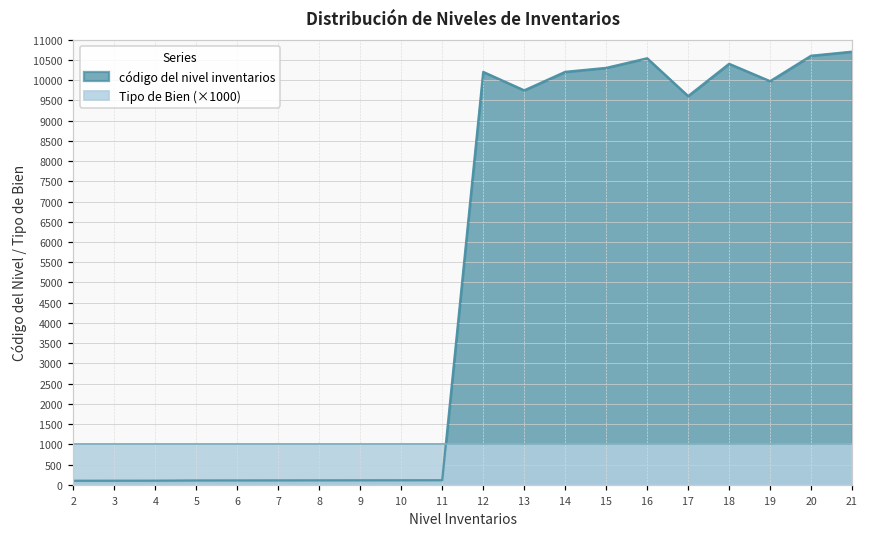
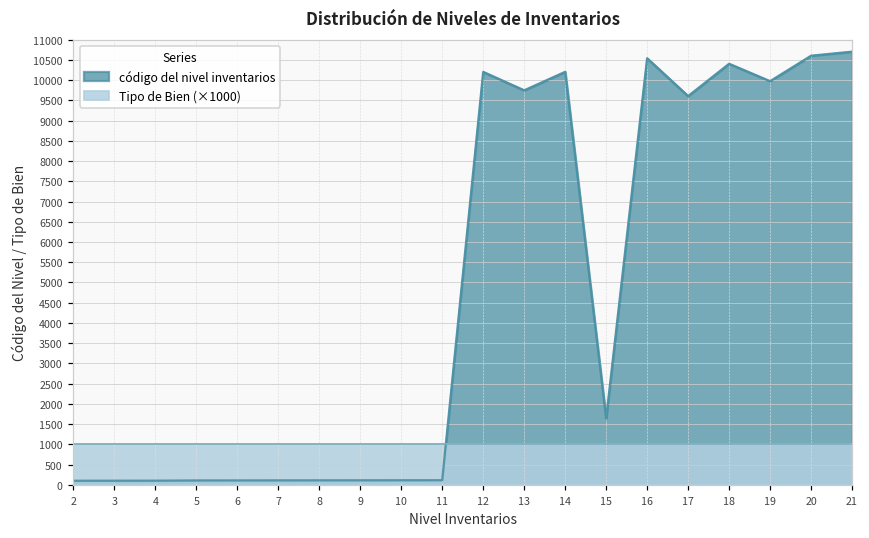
código del nivel inventarios, 15: 10300 -> 1600
